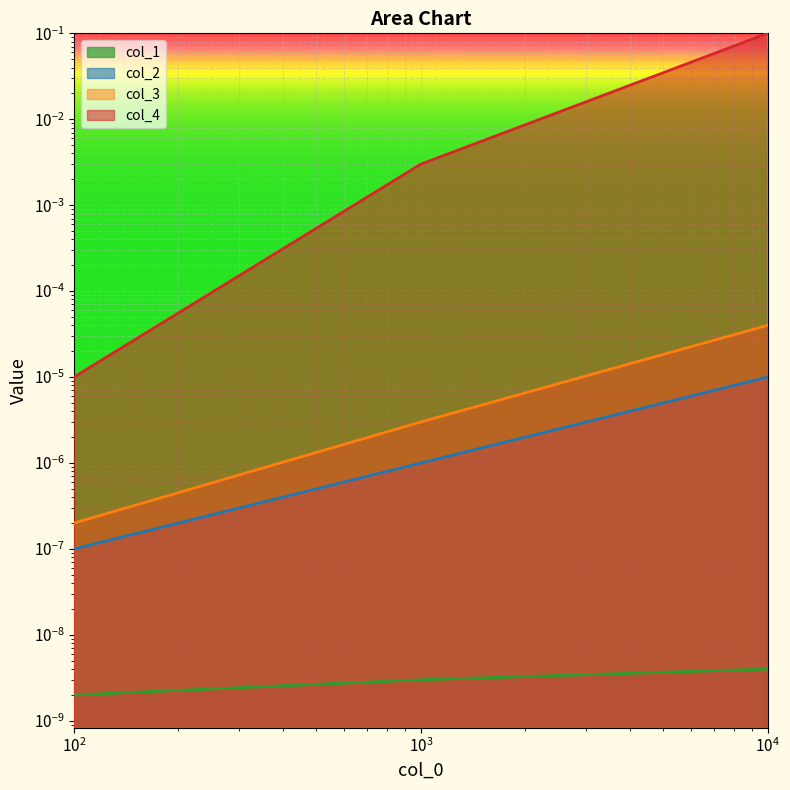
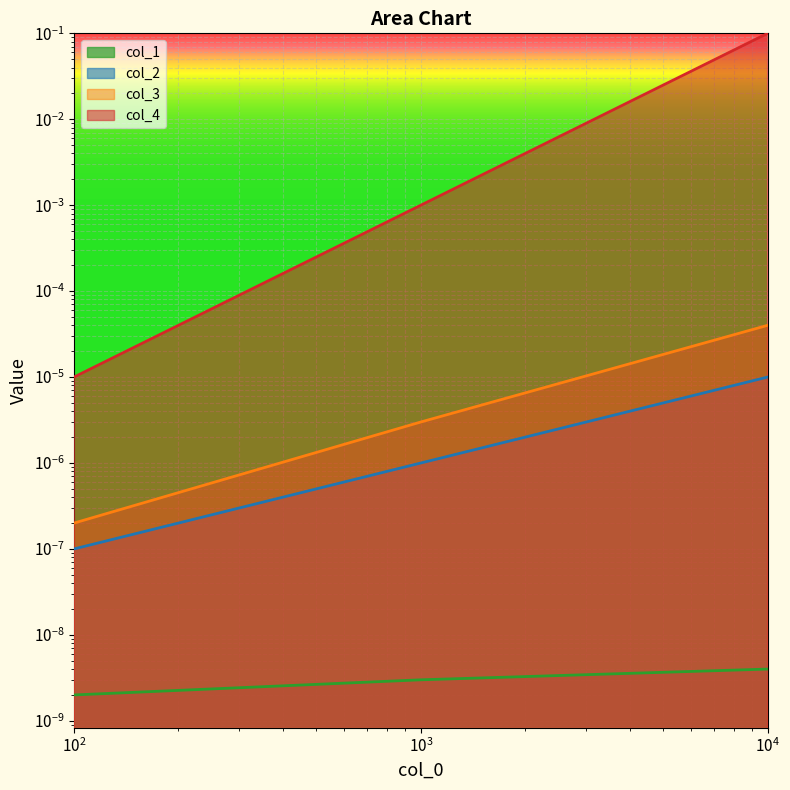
col_4, 10^3: 0.003 -> 0.001
